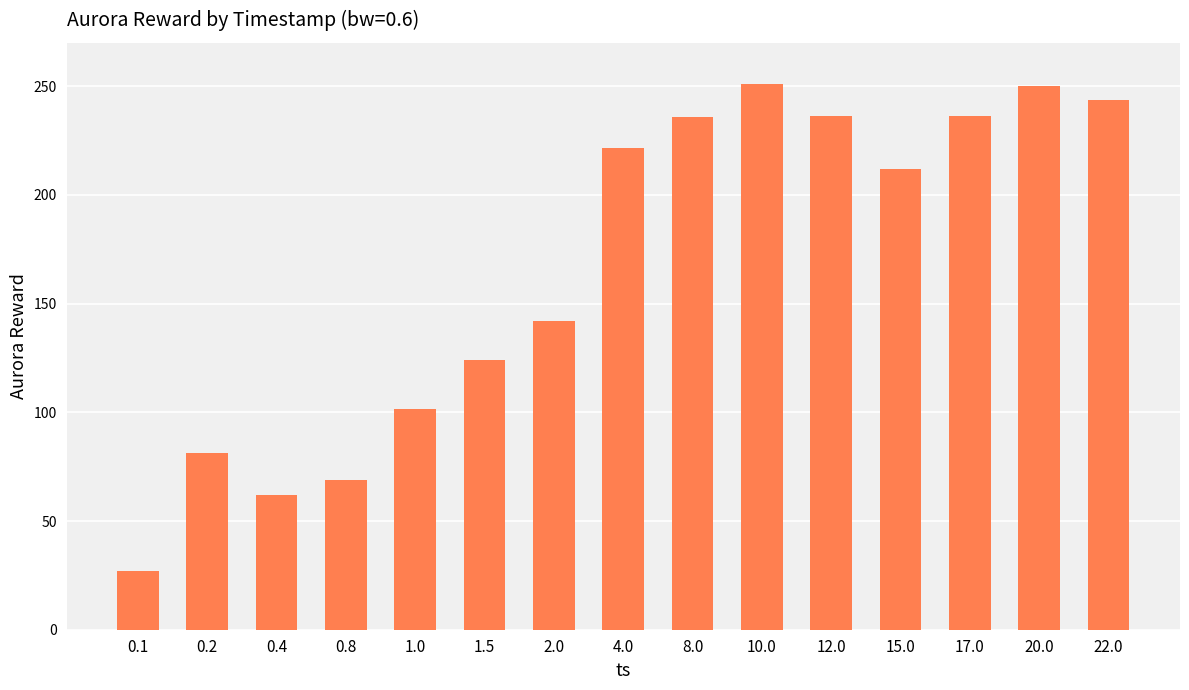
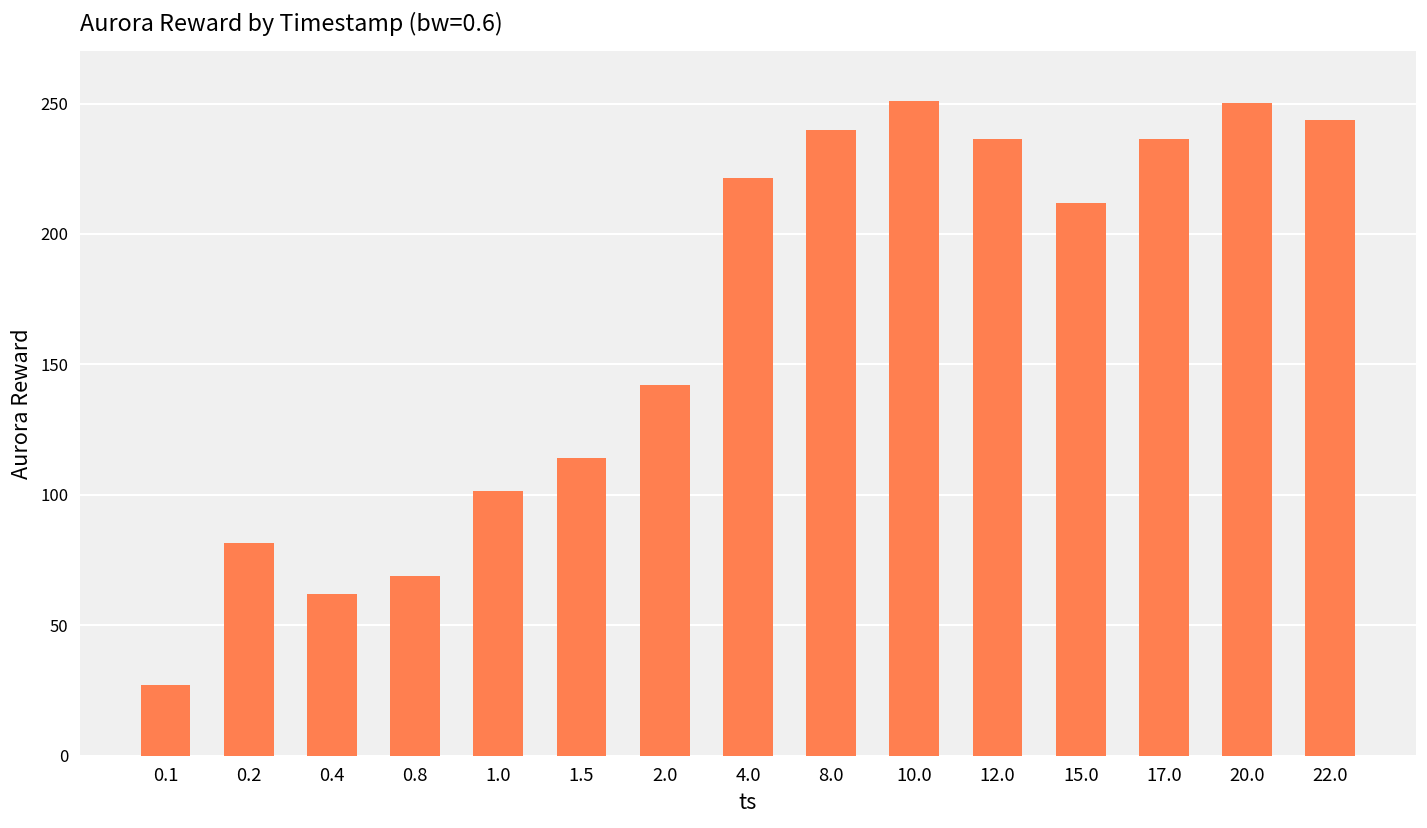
1.5: 124 -> 114
8.0: 236 -> 240
